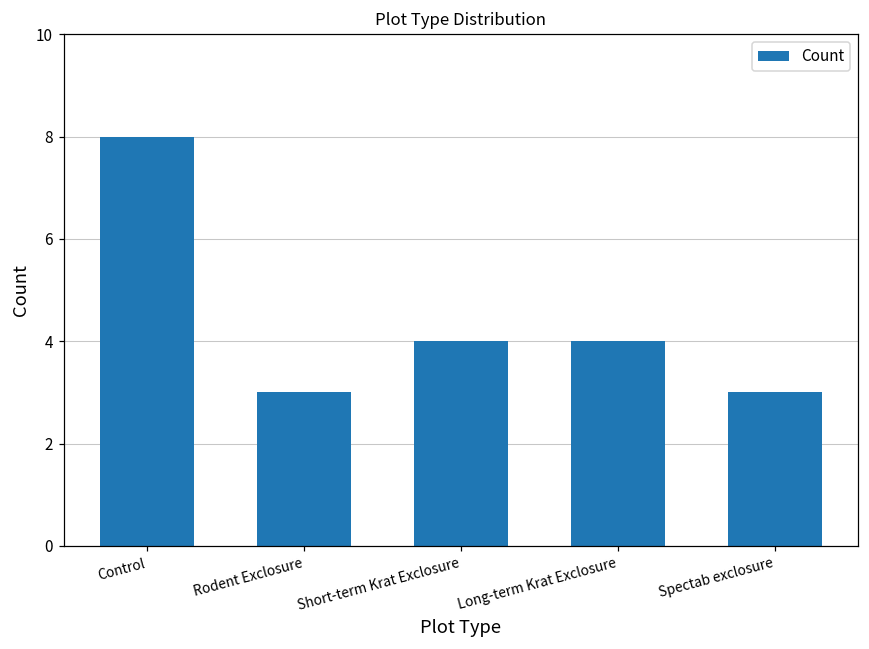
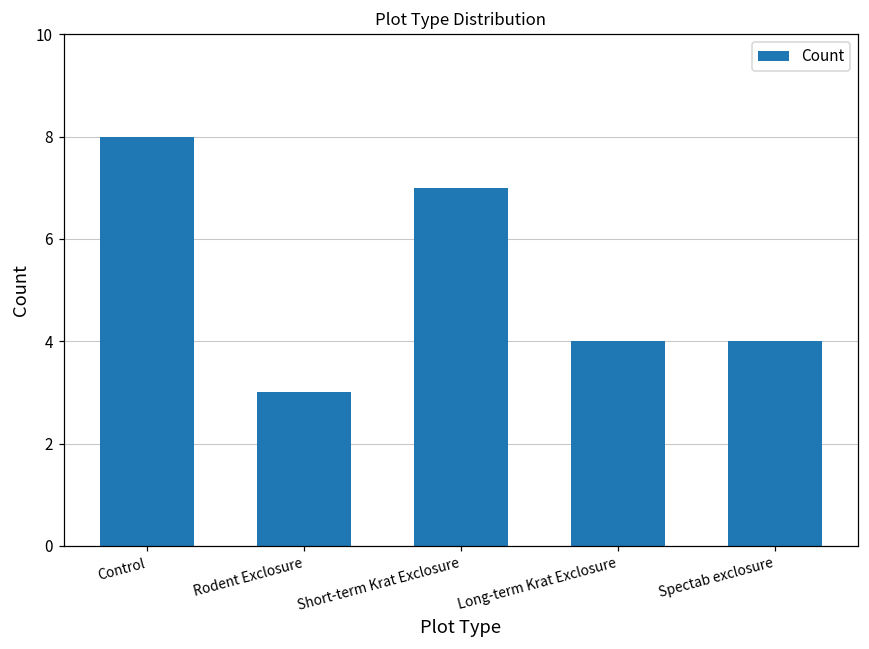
Short-term Krat Exclosure: 4 -> 7
Spectab exclosure: 3 -> 4
